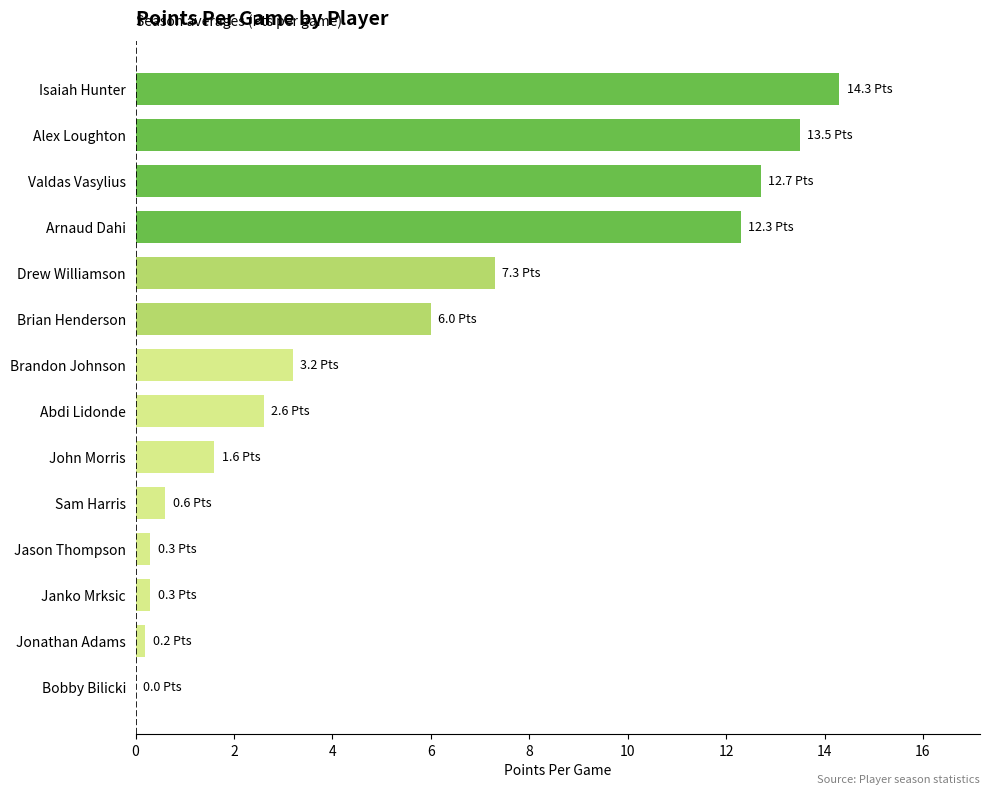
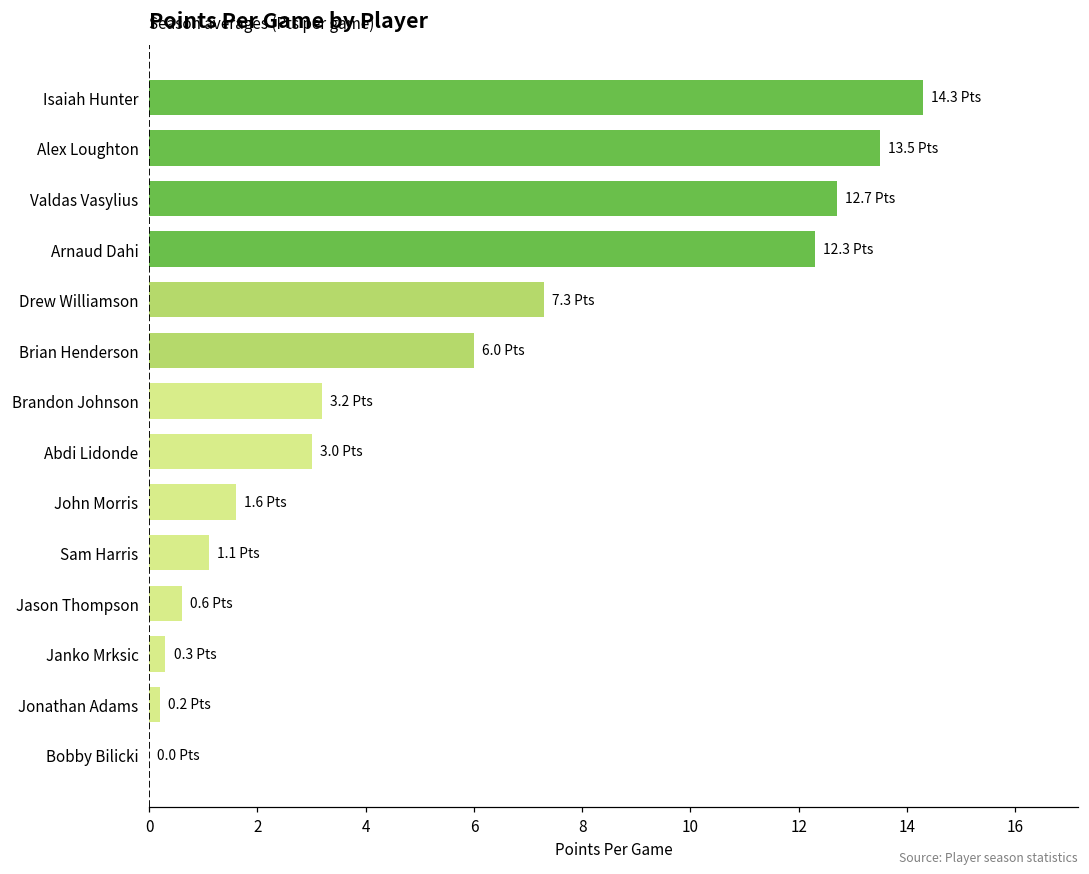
Abdi Lidonde: 2.6 -> 3.0
Sam Harris: 0.6 -> 1.1
Jason Thompson: 0.3 -> 0.6
